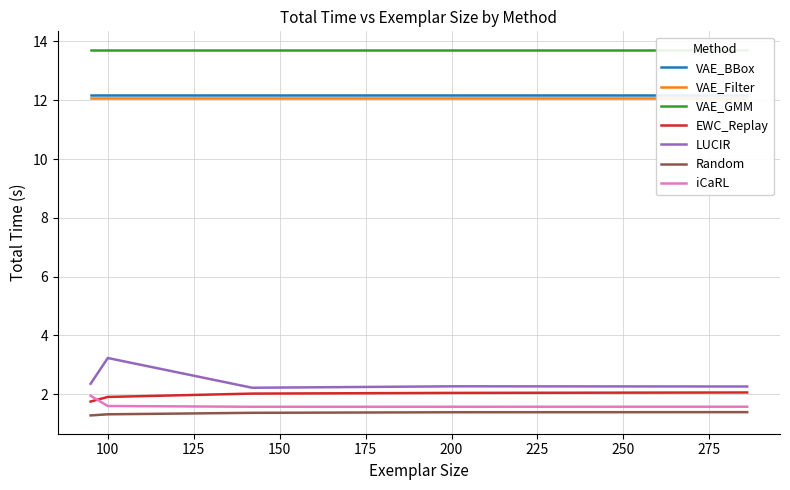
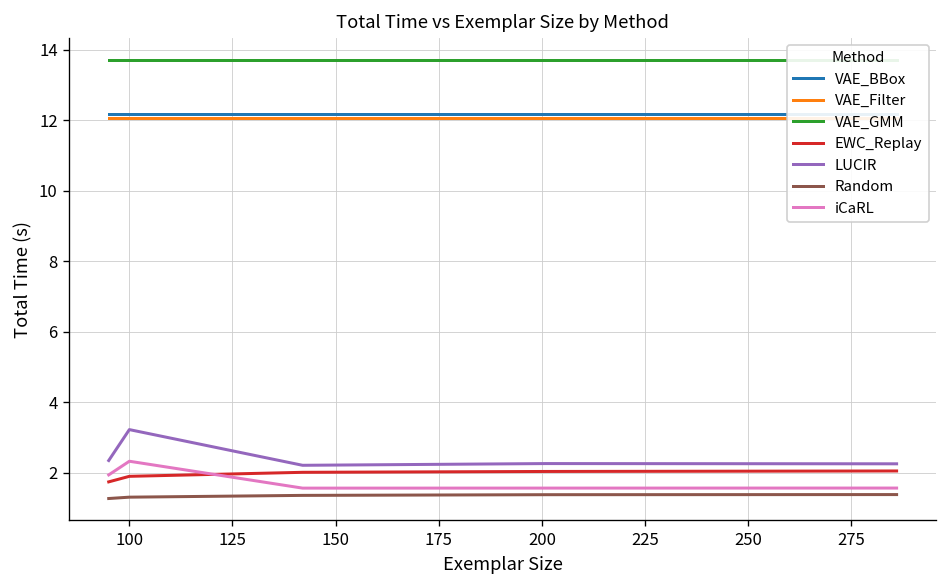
iCaRL, 100: 1.6 -> 2.3
